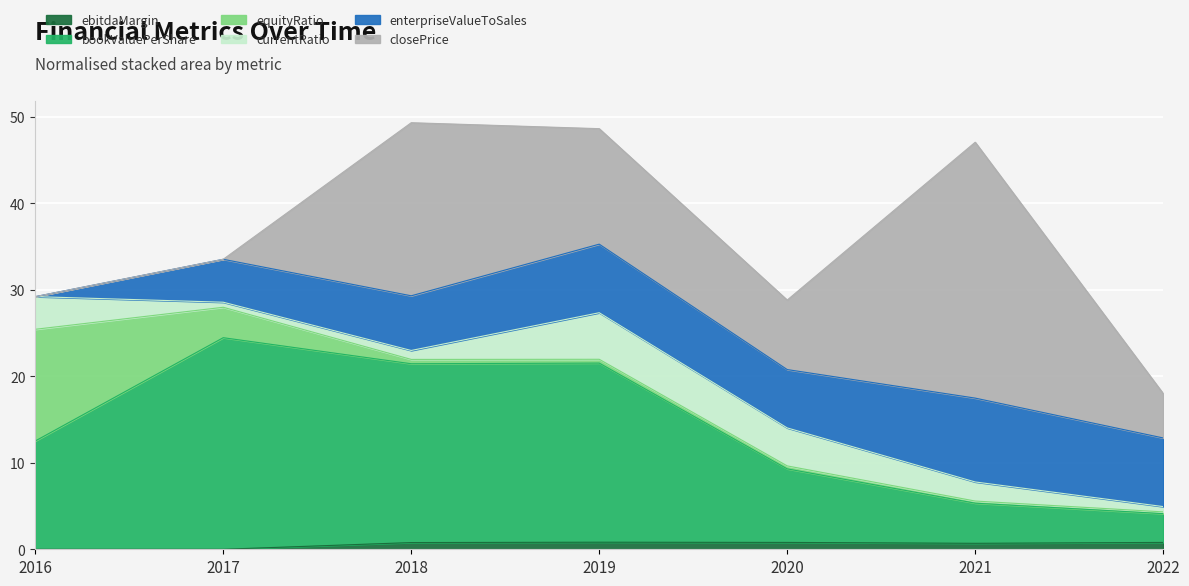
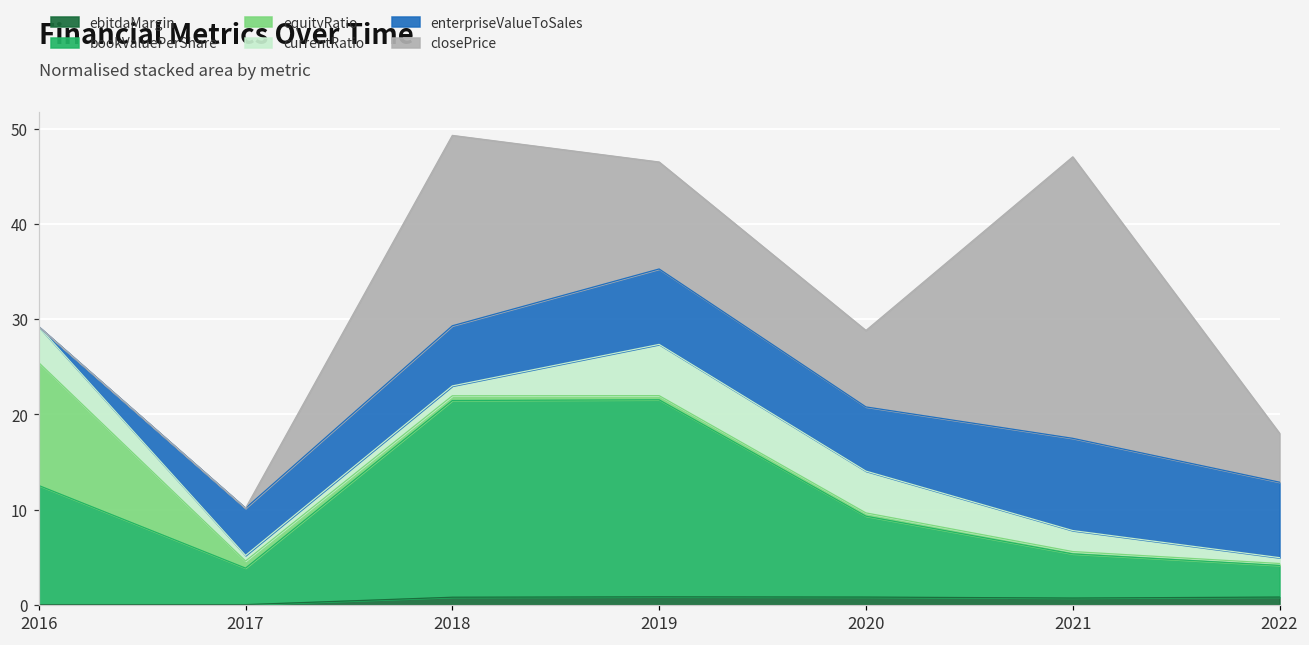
bookValuePerShare, 2017: 24 -> 4
equityRatio, 2017: 4 -> 1
closePrice, 2019: 13 -> 11
